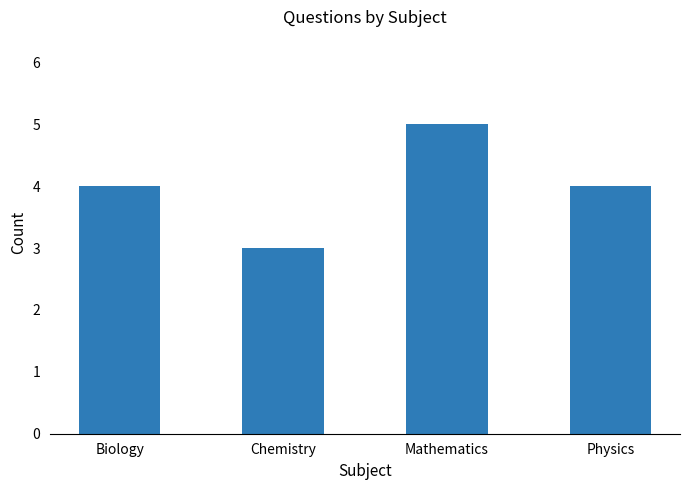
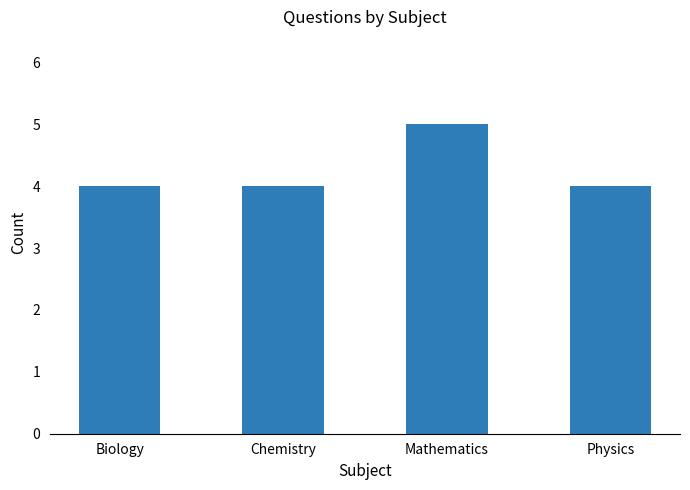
Chemistry: 3 -> 4
